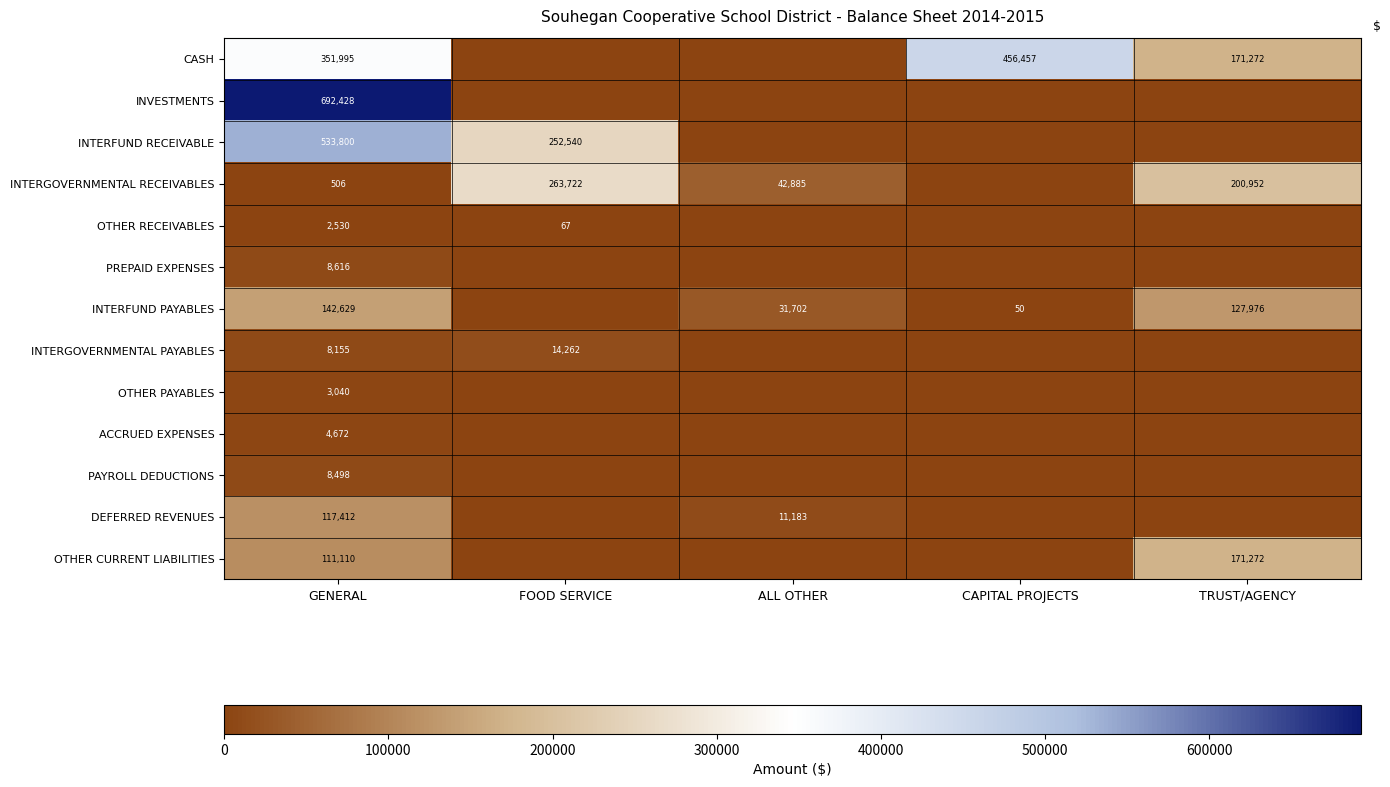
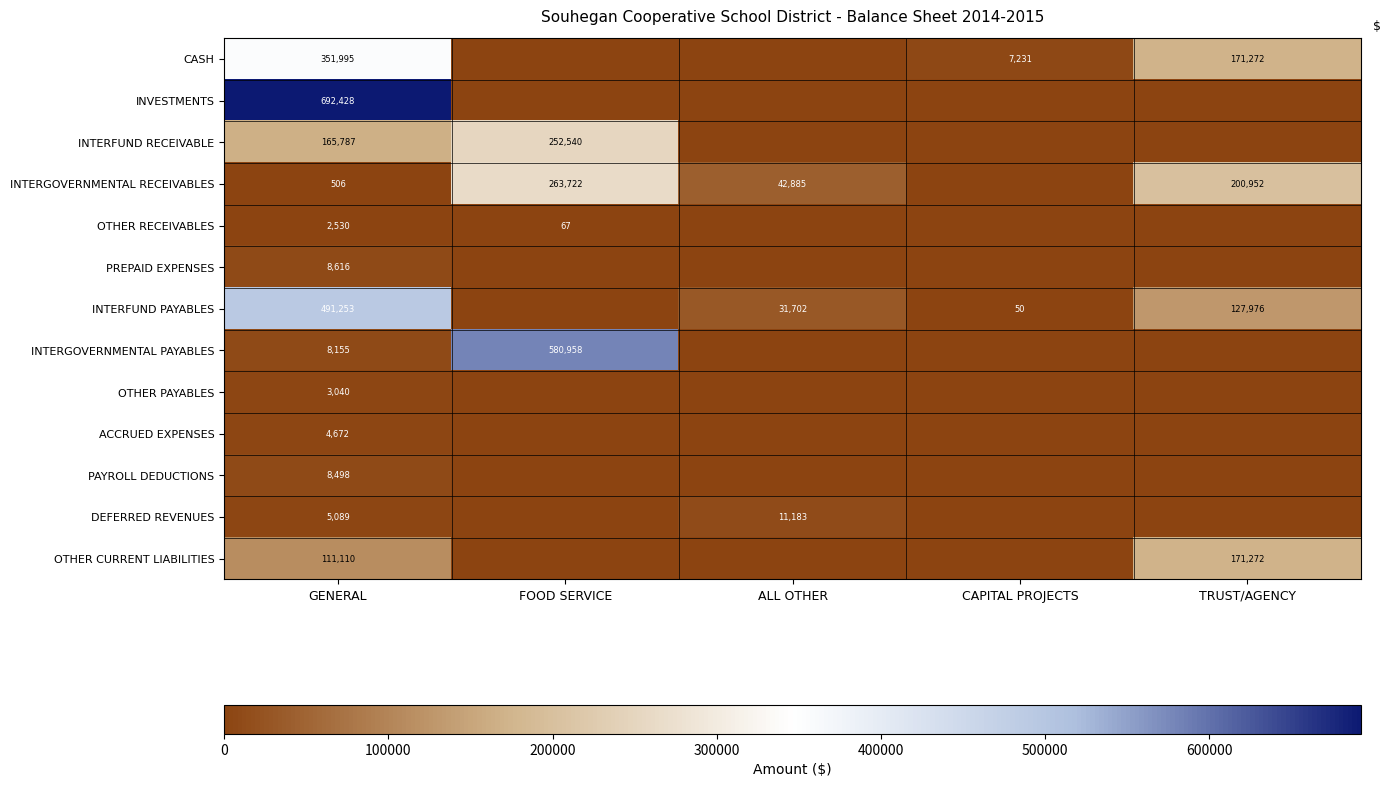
CASH, CAPITAL PROJECTS: 456,457 -> 7,231
INTERFUND RECEIVABLE, GENERAL: 533,800 -> 165,787
INTERFUND PAYABLES, GENERAL: 142,629 -> 491,253
INTERGOVERNMENTAL PAYABLES, FOOD SERVICE: 14,262 -> 580,958
DEFERRED REVENUES, GENERAL: 117,412 -> 5,089
